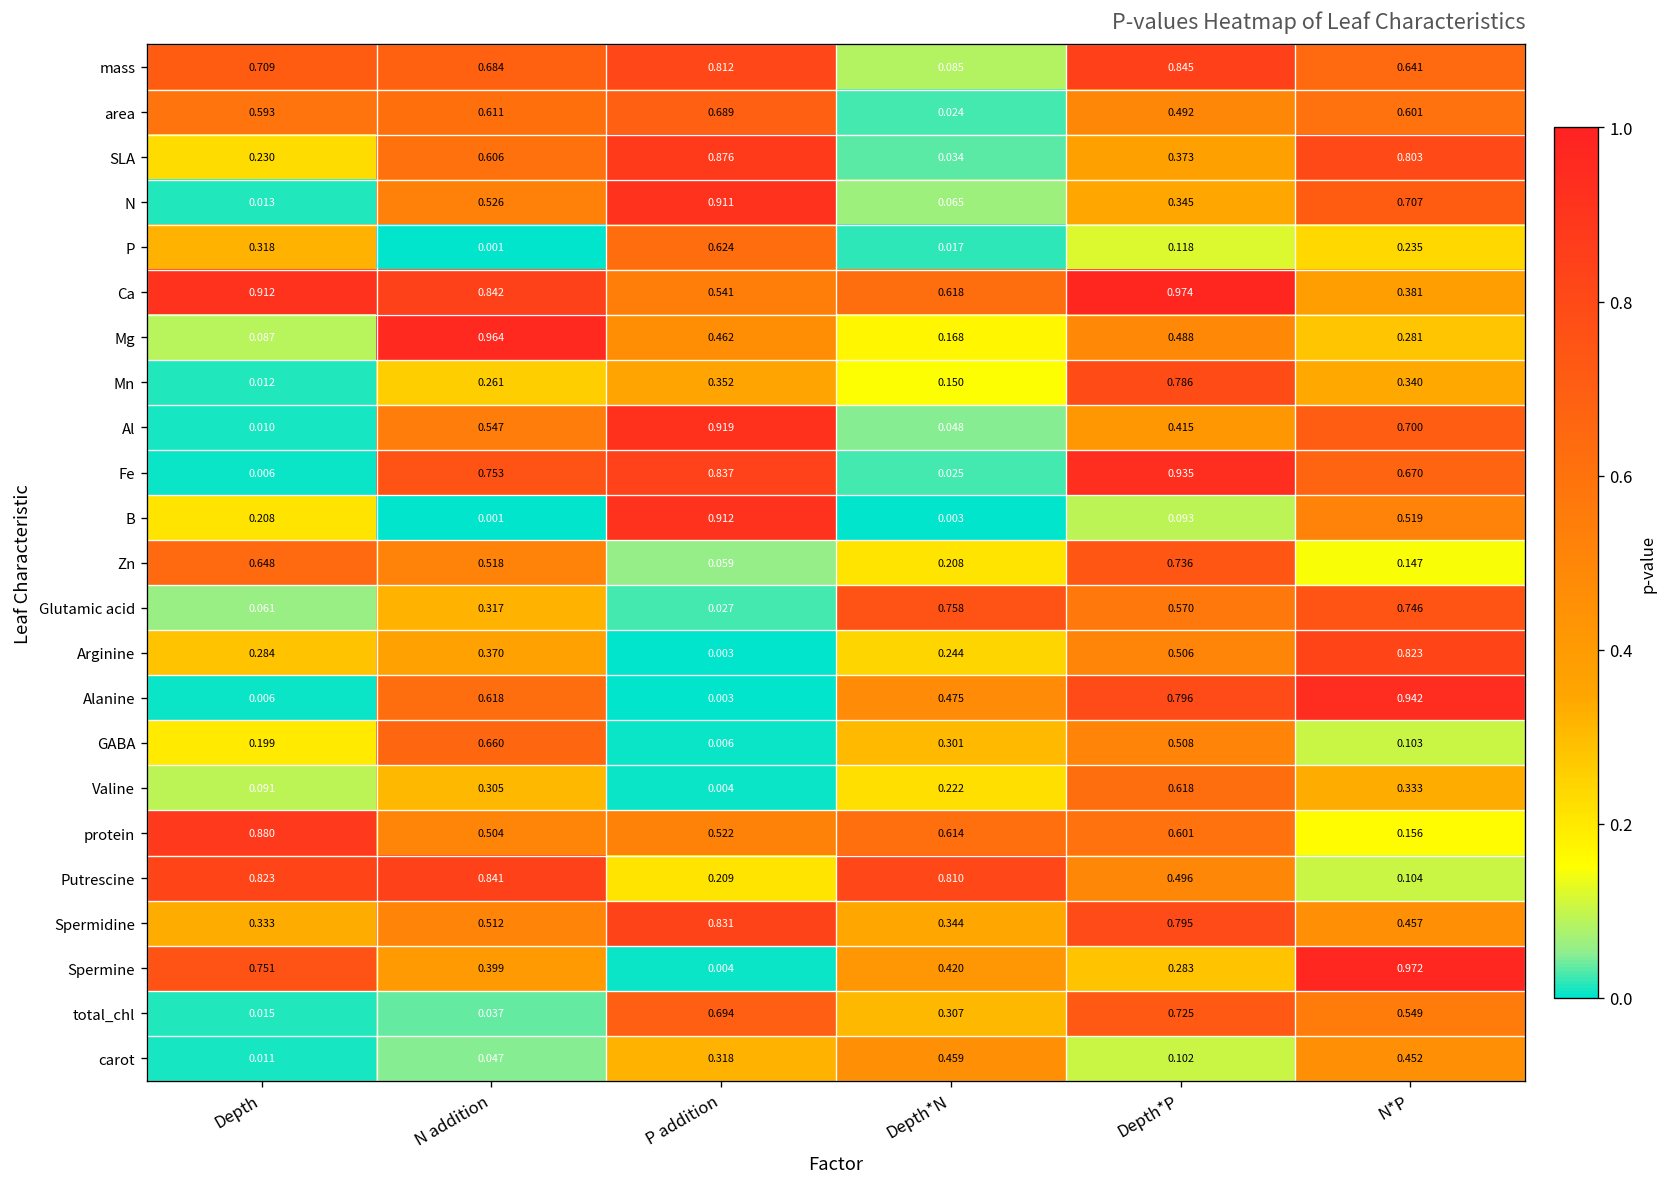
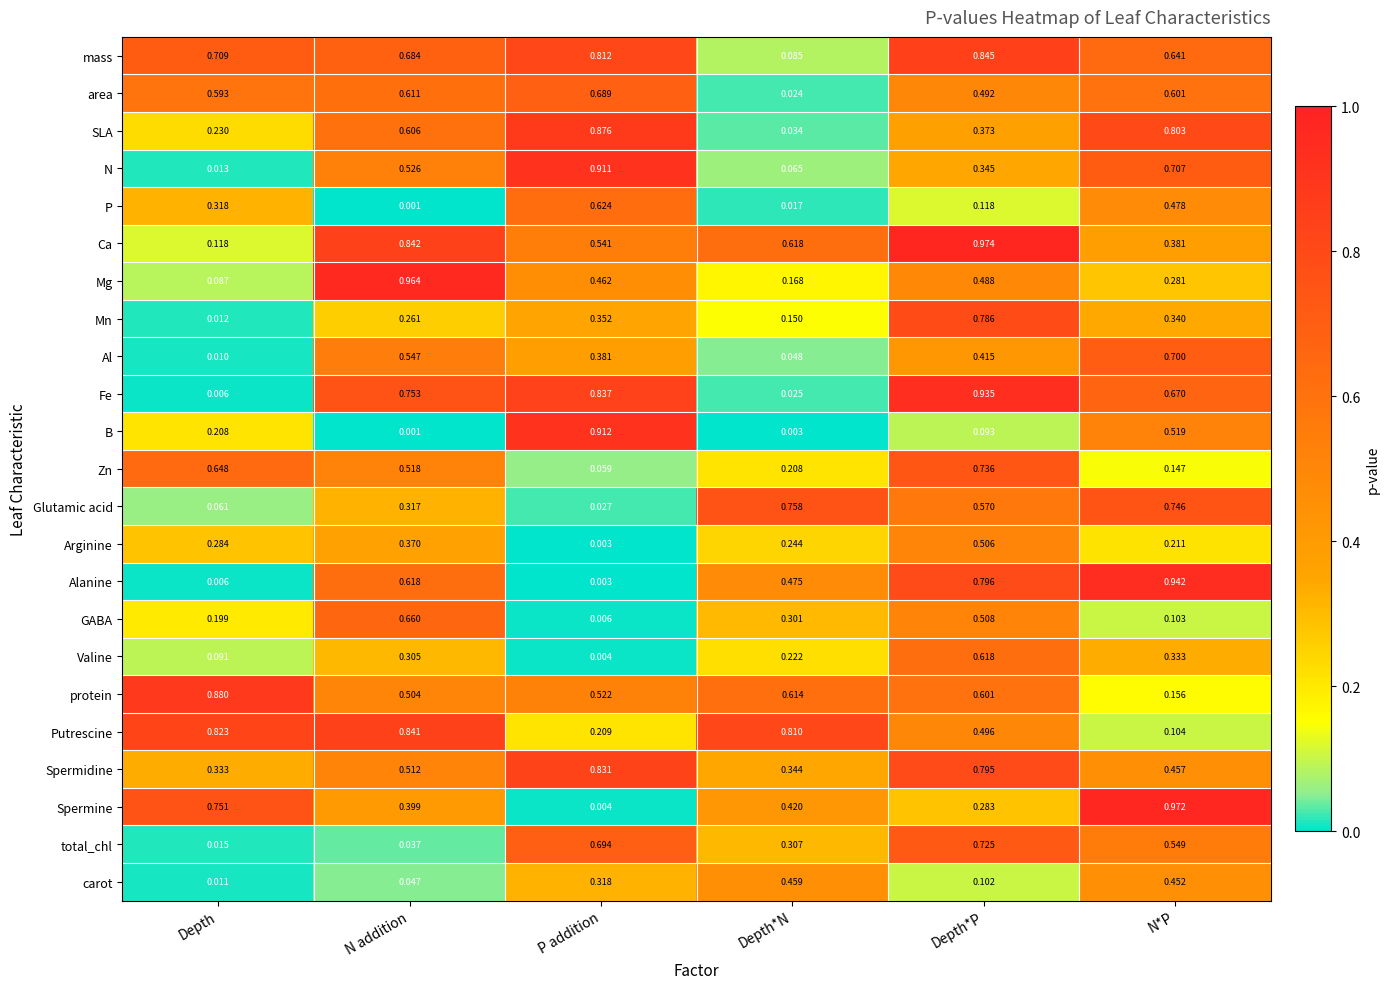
P, N*P: 0.235 -> 0.478
Ca, Depth: 0.912 -> 0.118
Al, P addition: 0.919 -> 0.381
Arginine, N*P: 0.823 -> 0.211
